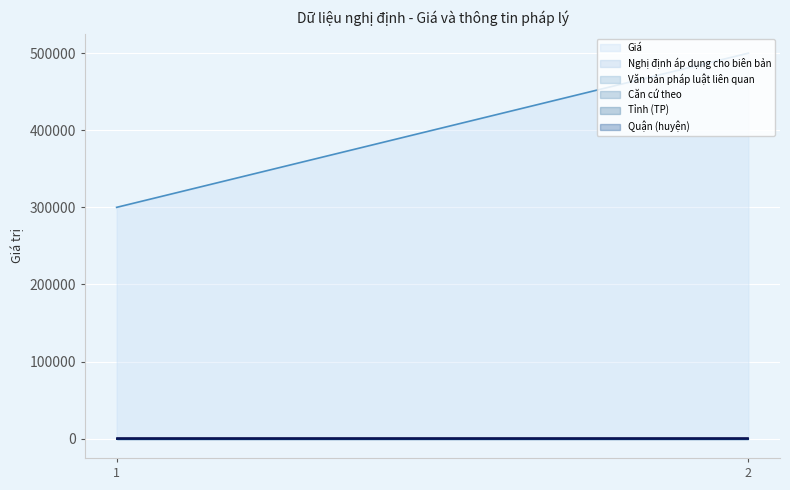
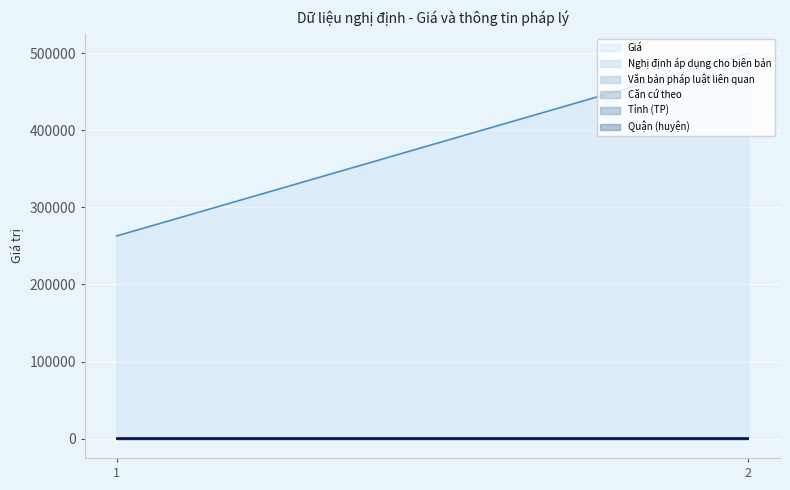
Giá, 1: 300000 -> 260000
